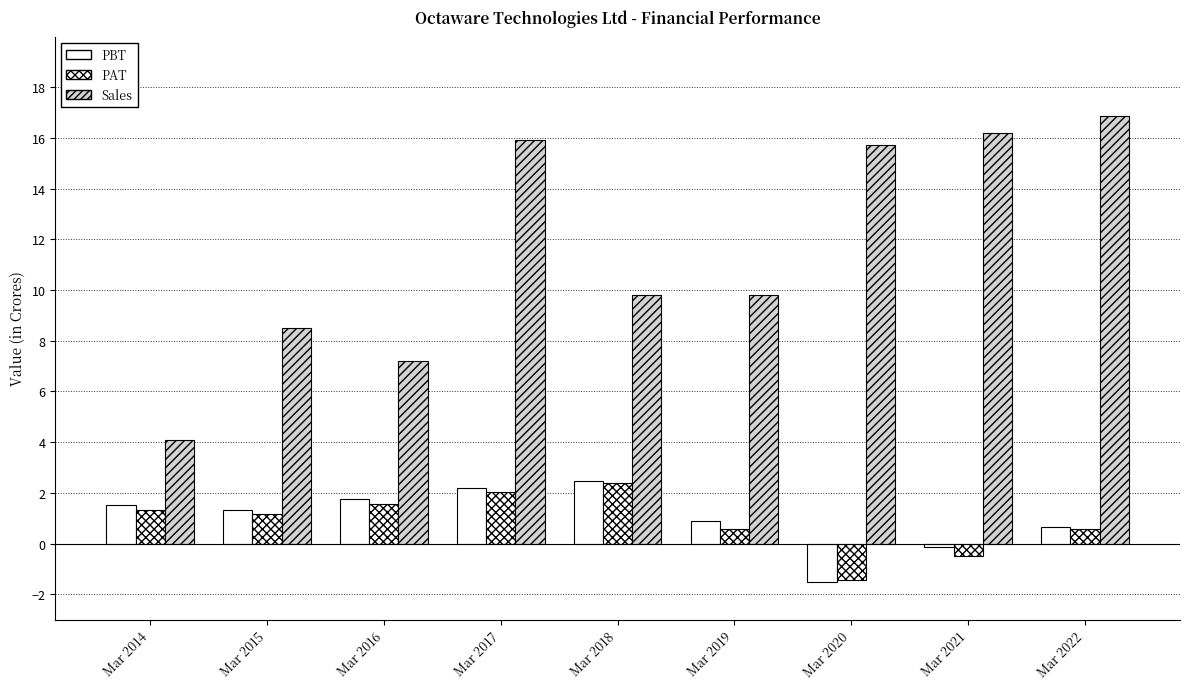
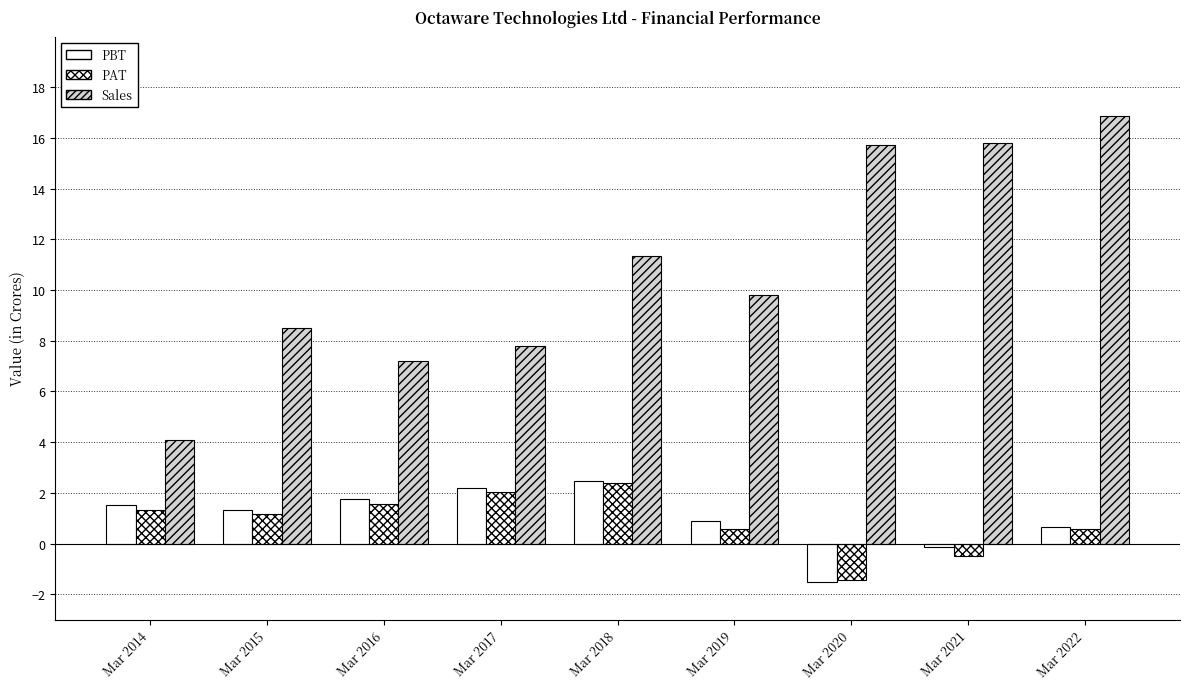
Sales, Mar 2017: 15.9 -> 7.8
Sales, Mar 2018: 9.8 -> 11.3
Sales, Mar 2021: 16.2 -> 15.8
